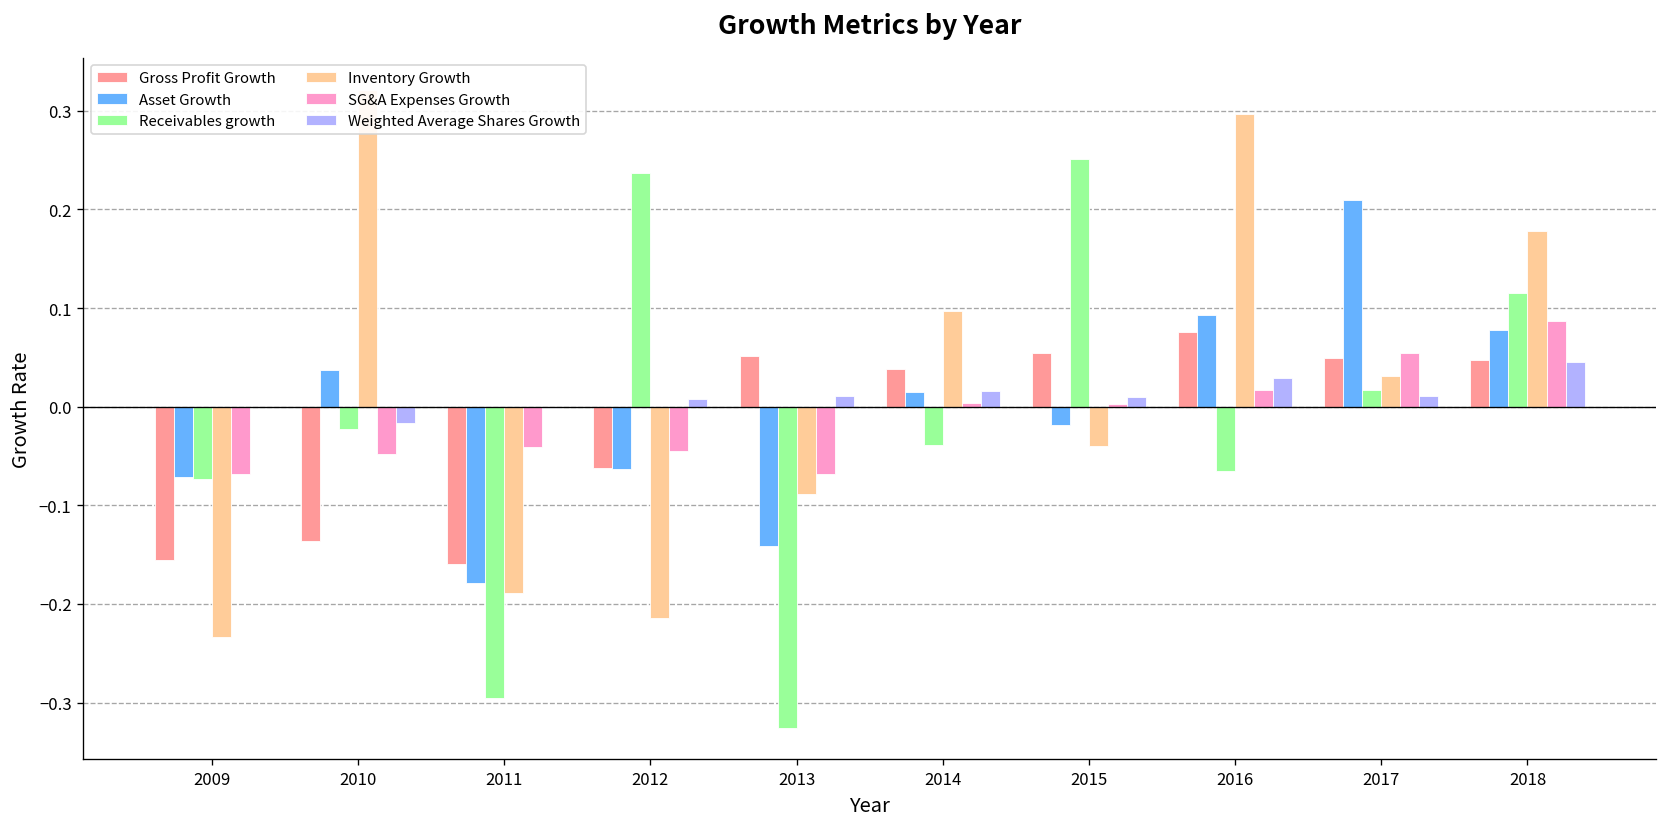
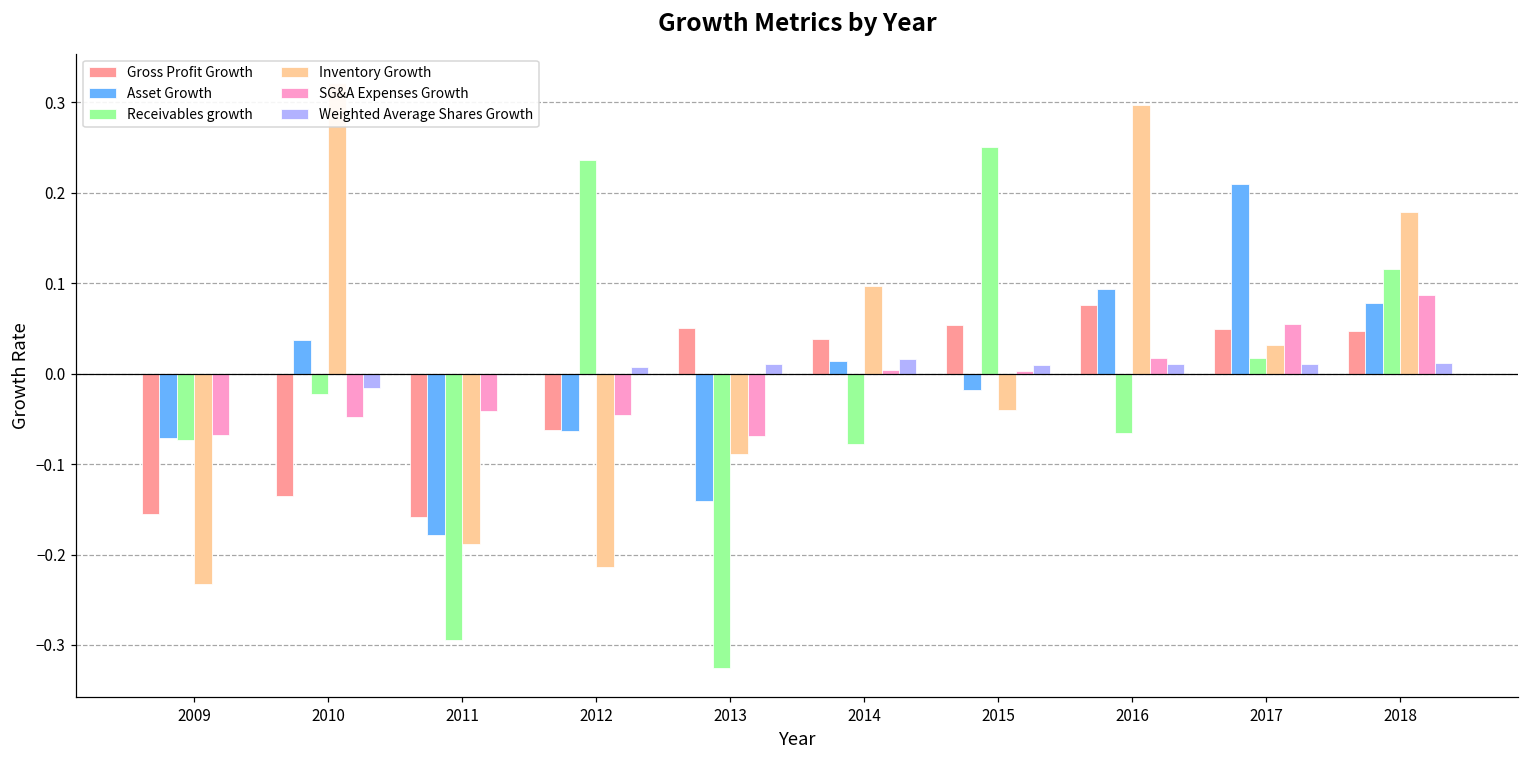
Receivables growth, 2014: -0.04 -> -0.08
Weighted Average Shares Growth, 2016: 0.03 -> 0.01
Weighted Average Shares Growth, 2018: 0.05 -> 0.01
